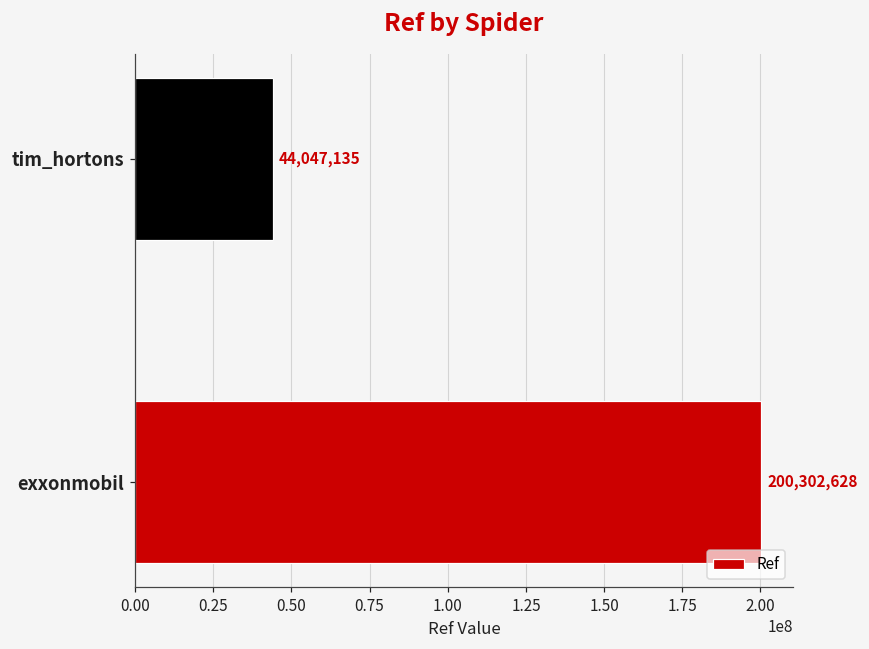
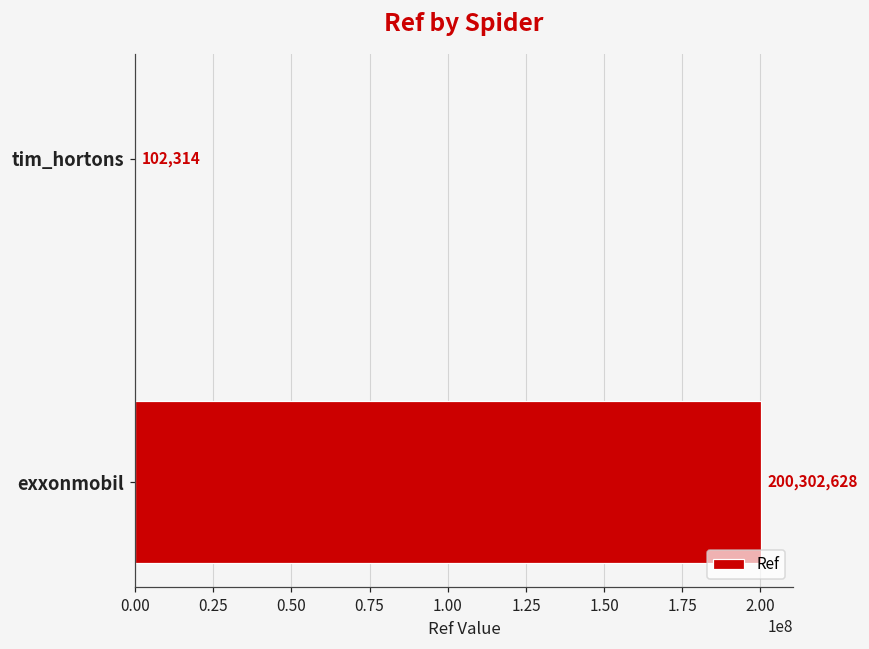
tim_hortons: 44,047,135 -> 102,314
